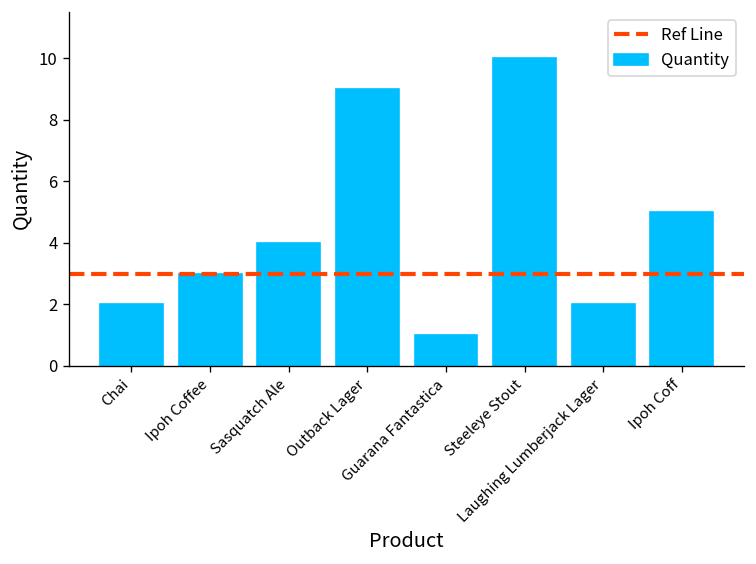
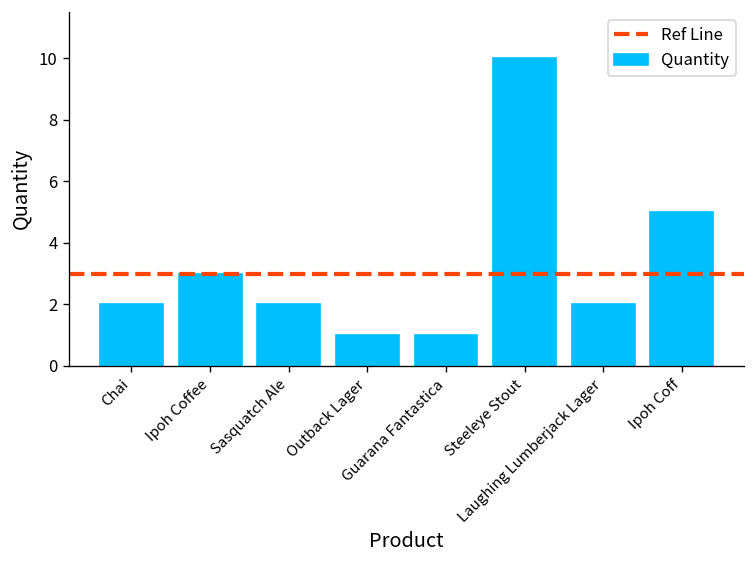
Sasquatch Ale: 4 -> 2
Outback Lager: 9 -> 1
